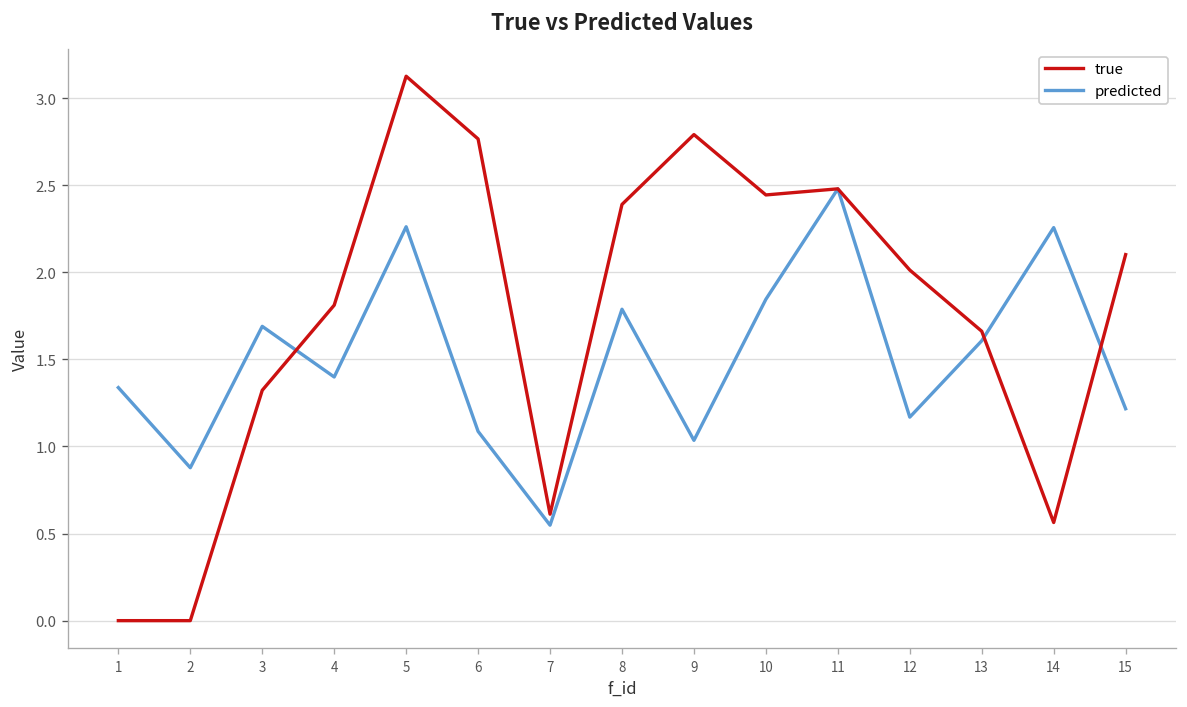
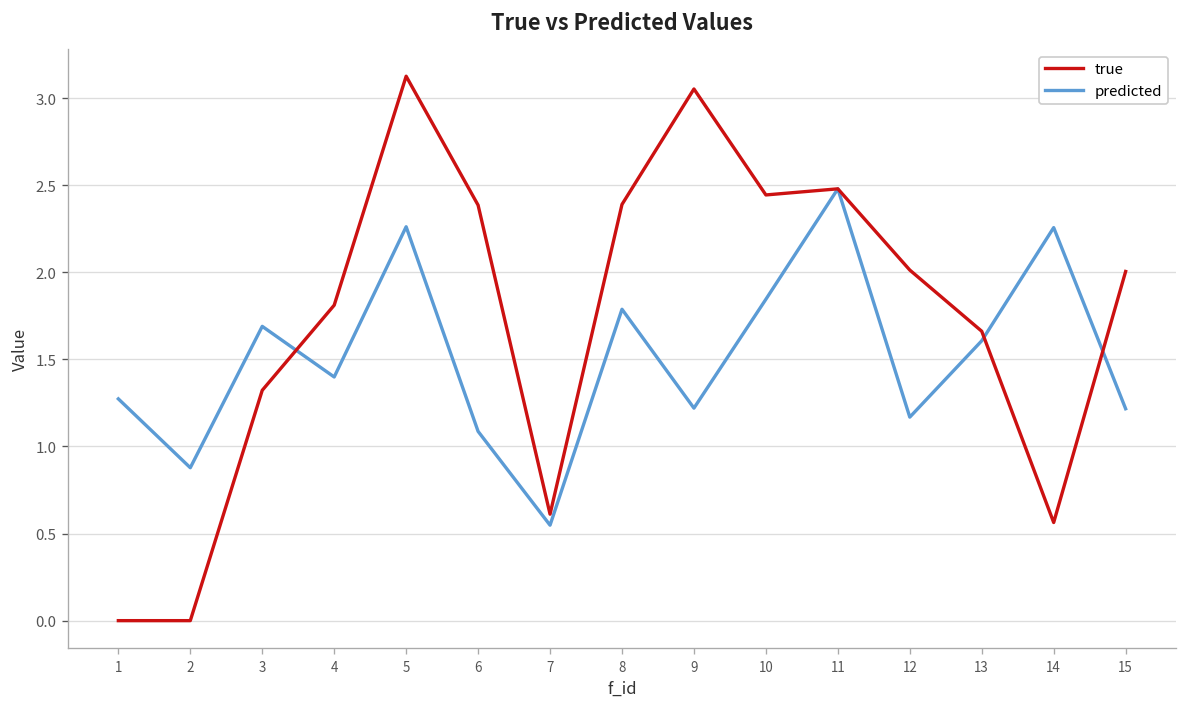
predicted, 1: 1.34 -> 1.27
true, 6: 2.77 -> 2.38
true, 9: 2.79 -> 3.05
predicted, 9: 1.03 -> 1.22
true, 15: 2.10 -> 2.00
